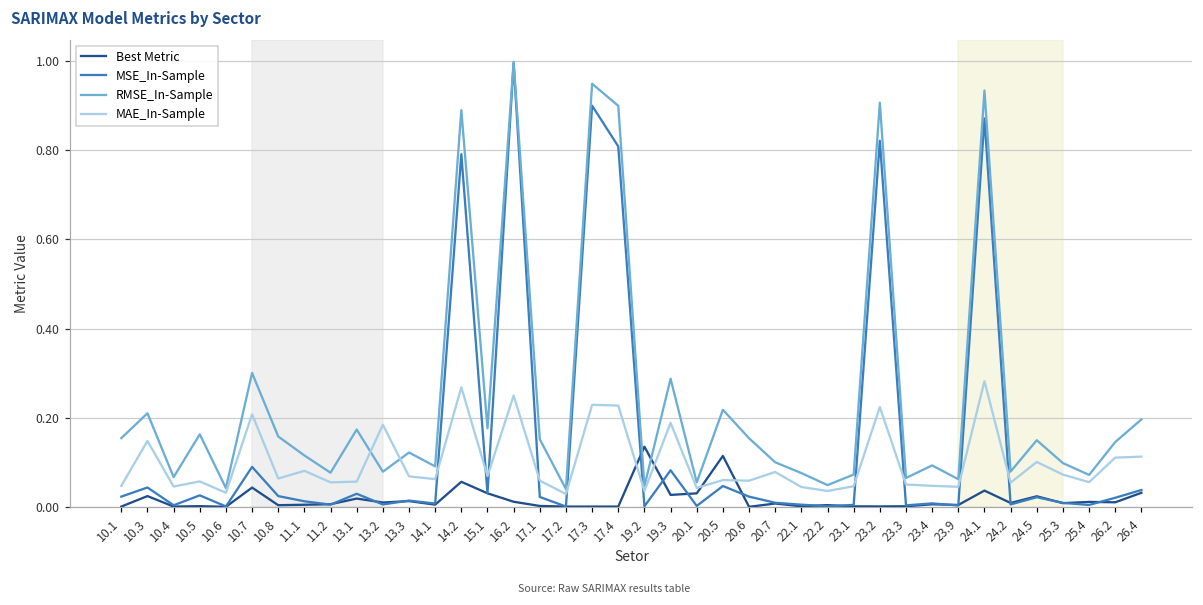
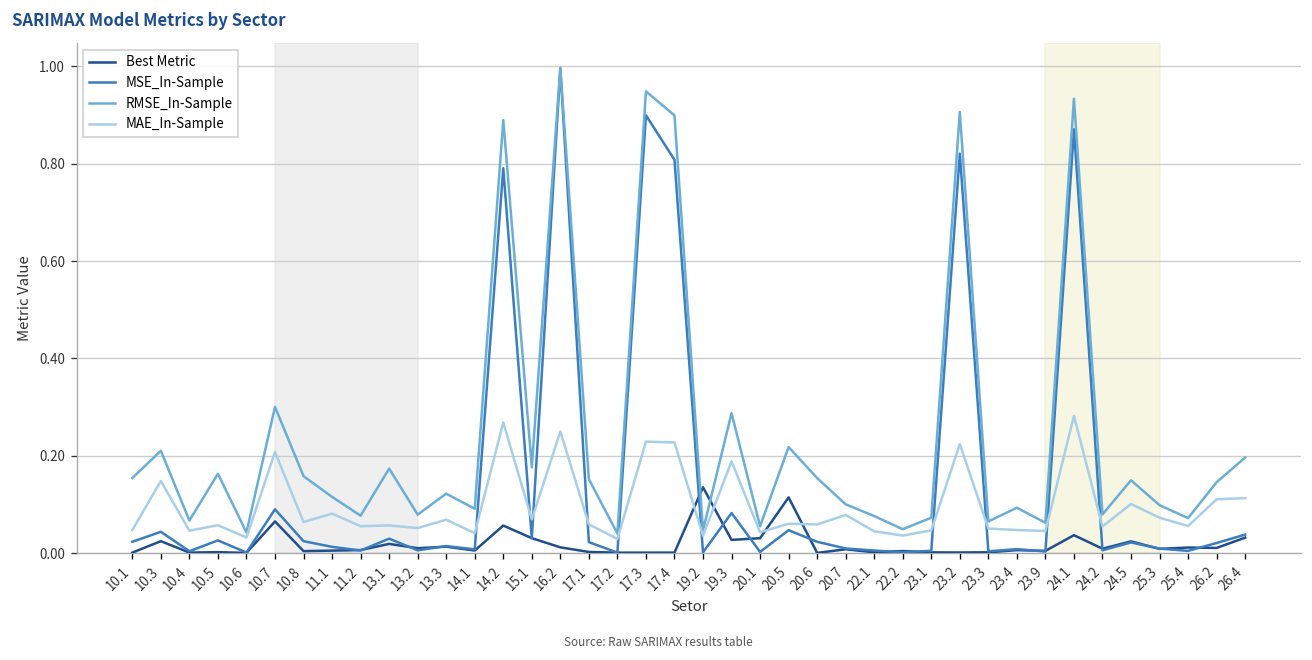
Best Metric, 10.7: 0.04 -> 0.07
MAE_In-Sample, 13.2: 0.18 -> 0.05
MAE_In-Sample, 14.1: 0.06 -> 0.04
